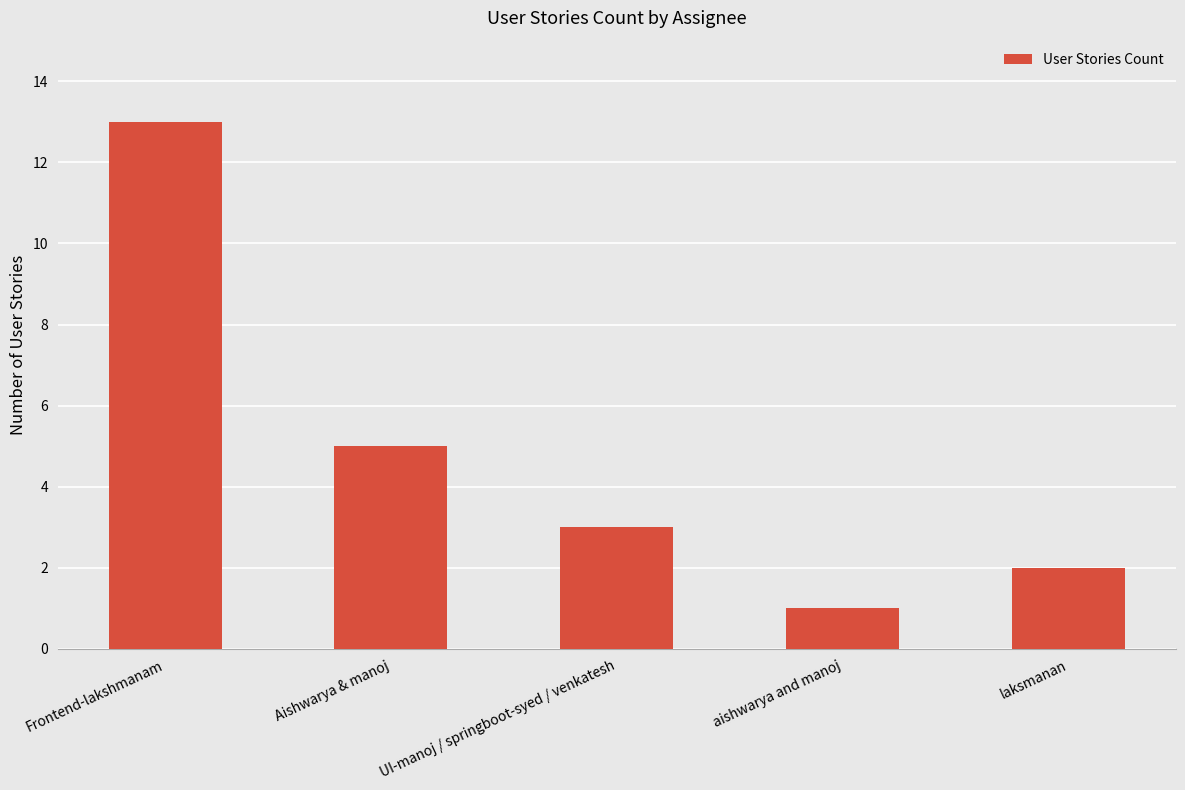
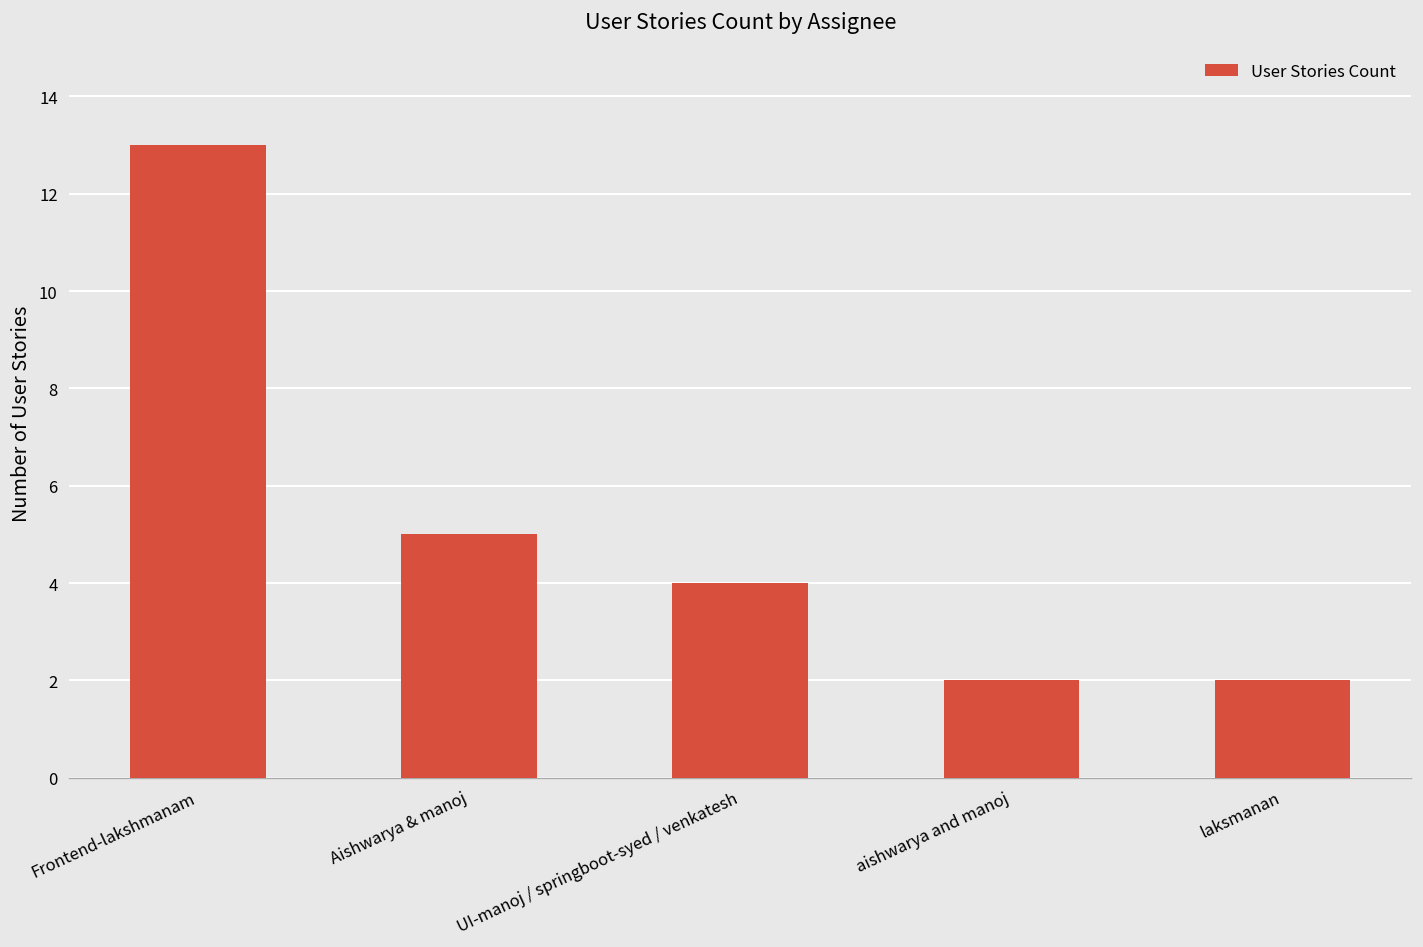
UI-manoj / springboot-syed / venkatesh: 3 -> 4
aishwarya and manoj: 1 -> 2
